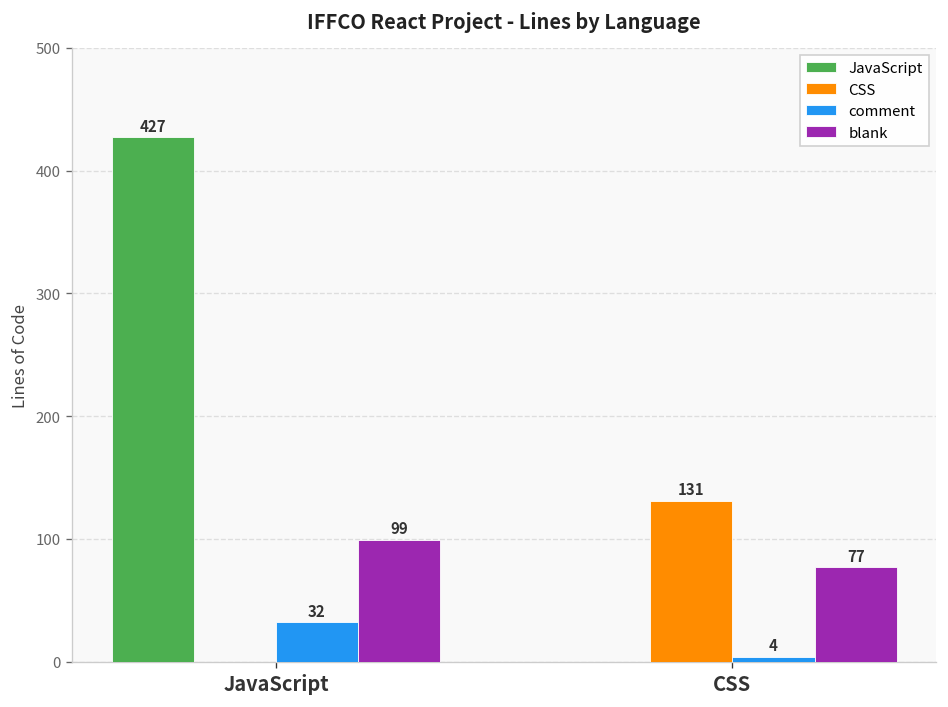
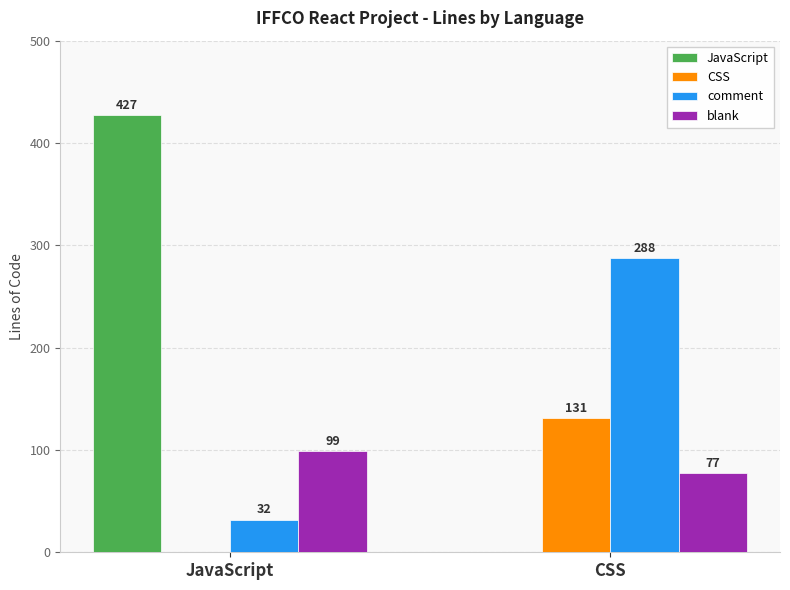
comment, CSS: 4 -> 288
